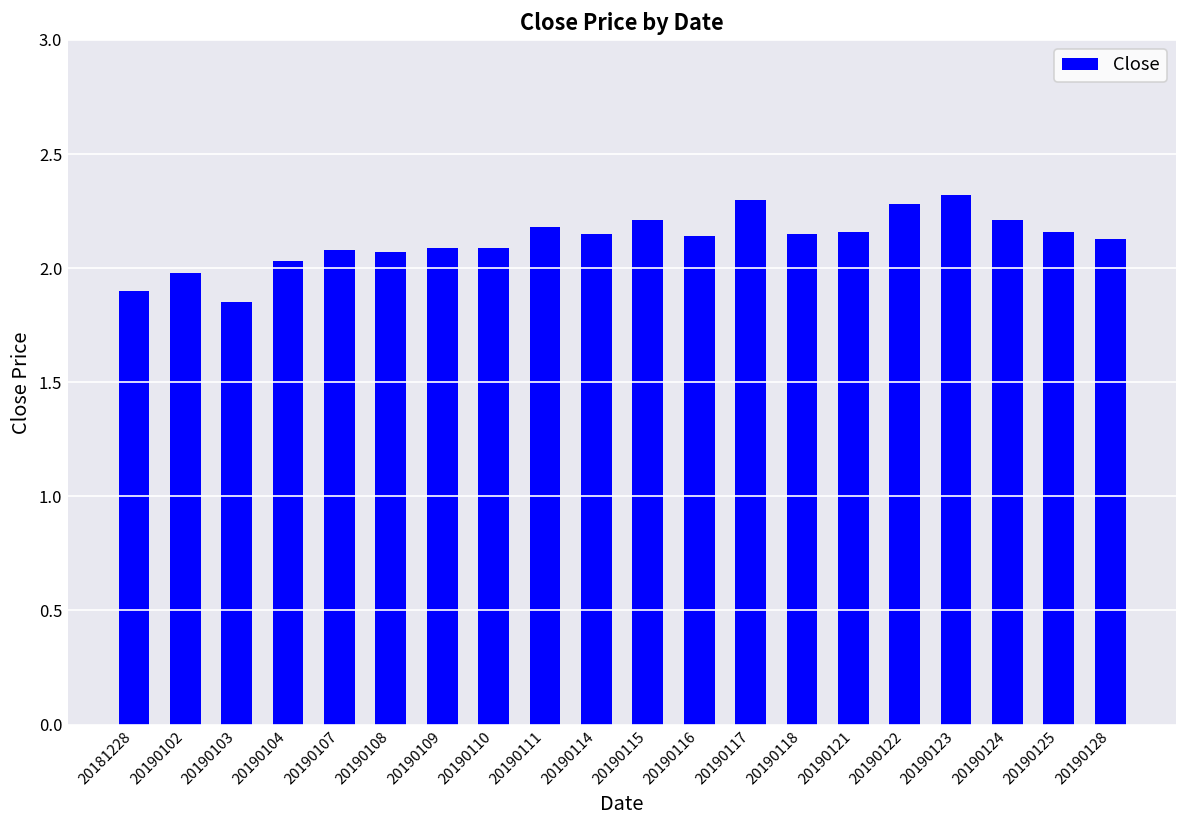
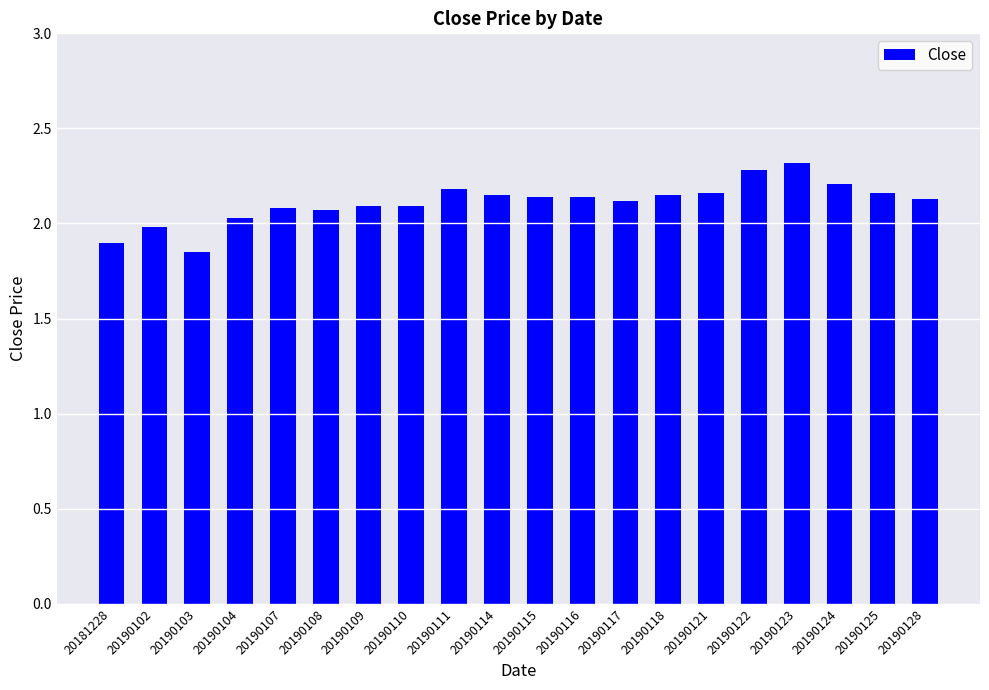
20190115: 2.21 -> 2.14
20190117: 2.30 -> 2.12
